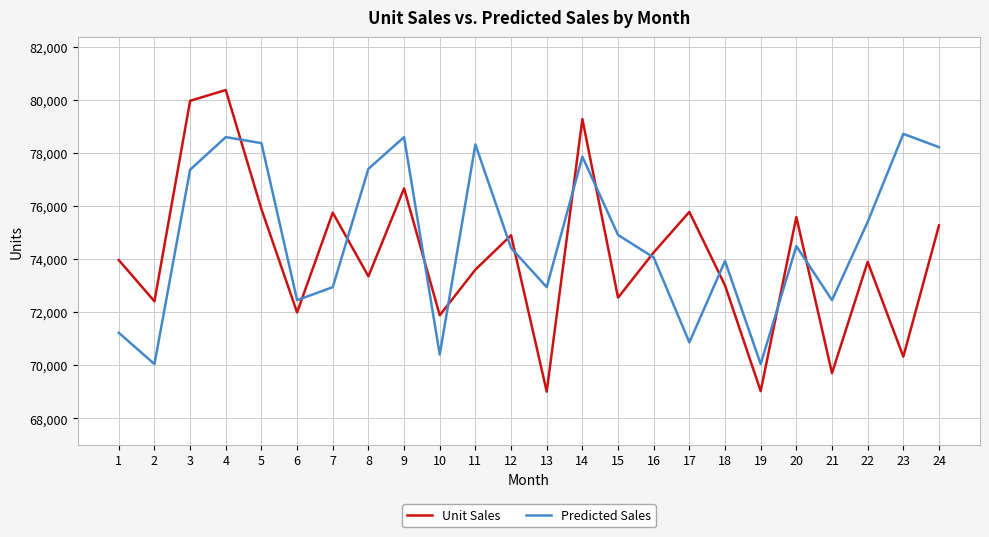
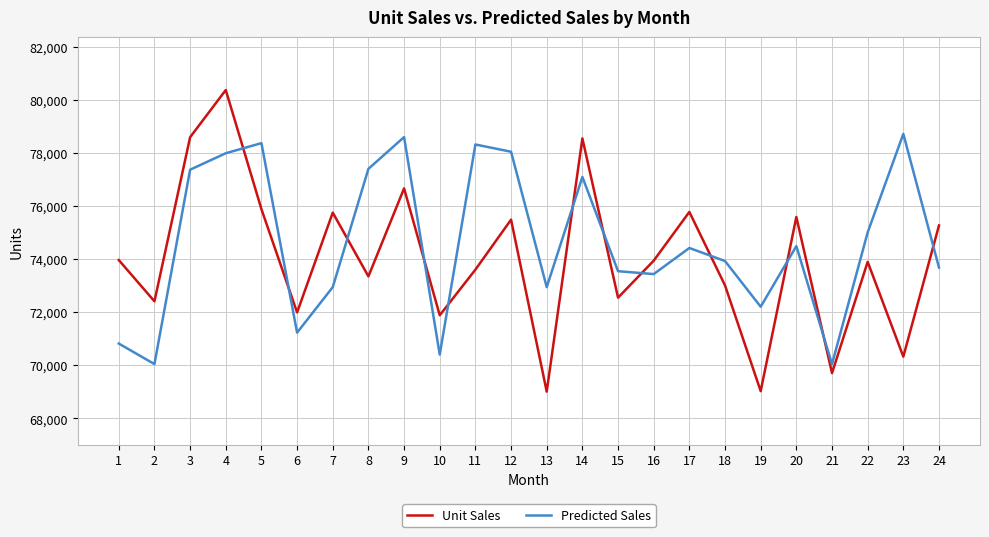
Predicted Sales, 1: 71,200 -> 70,800
Unit Sales, 3: 80,000 -> 78,600
Predicted Sales, 4: 78,600 -> 78,000
Predicted Sales, 6: 72,400 -> 71,200
Unit Sales, 12: 74,900 -> 75,500
Predicted Sales, 12: 74,400 -> 78,000
Unit Sales, 14: 79,300 -> 78,500
Predicted Sales, 14: 77,900 -> 77,100
Predicted Sales, 15: 74,900 -> 73,500
Unit Sales, 16: 74,200 -> 73,900
Predicted Sales, 16: 74,100 -> 73,400
Predicted Sales, 17: 70,900 -> 74,400
Predicted Sales, 19: 70,000 -> 72,200
Predicted Sales, 21: 72,400 -> 70,000
Predicted Sales, 22: 75,400 -> 75,000
Predicted Sales, 24: 78,200 -> 73,700
